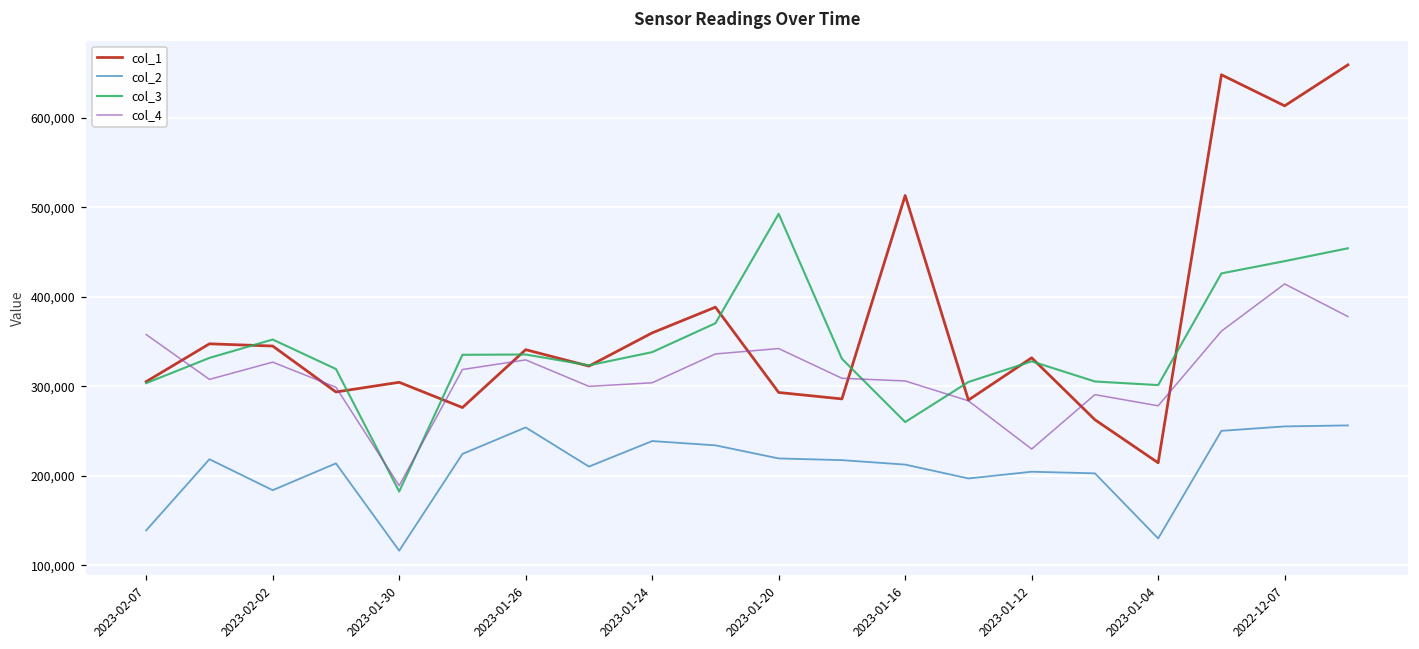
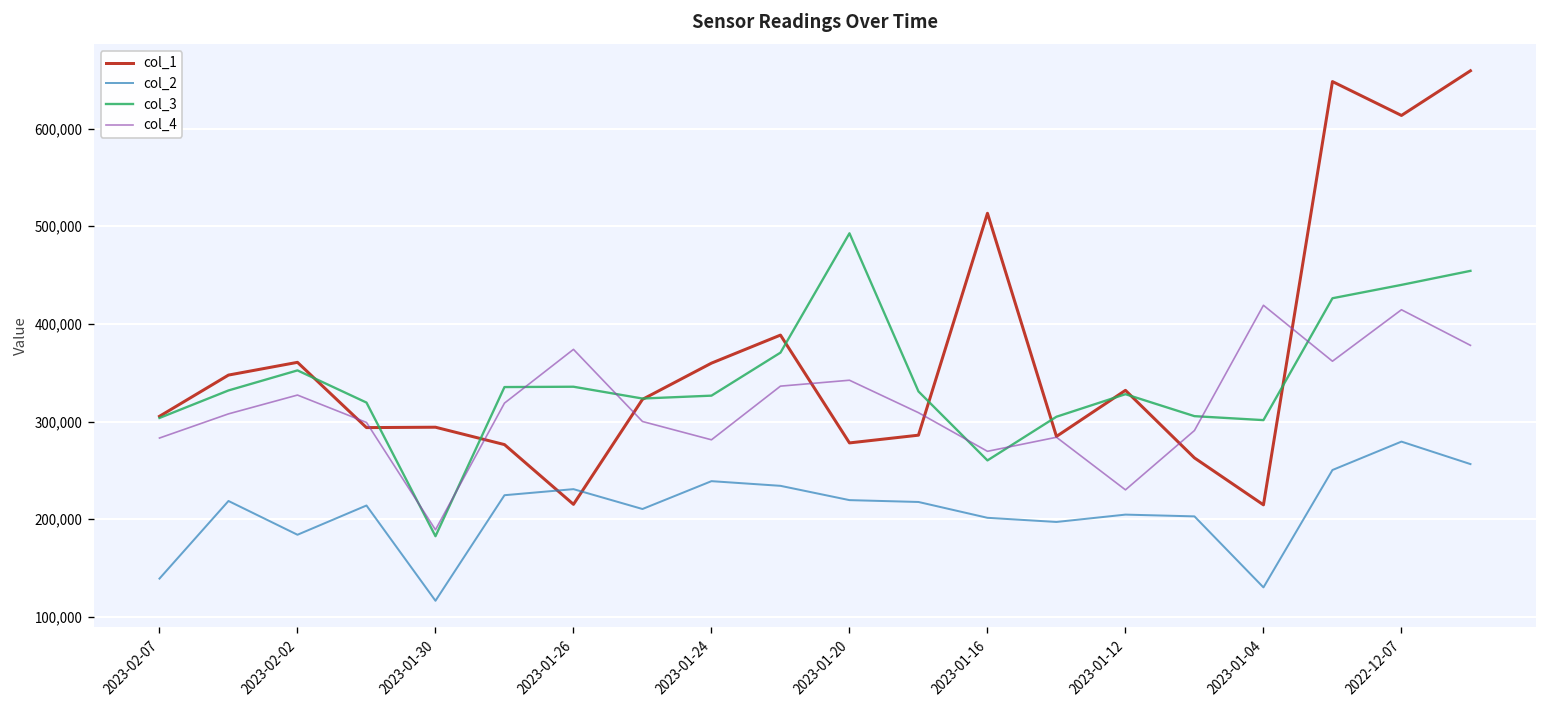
col_4, 2023-02-07: 360,000 -> 280,000
col_1, 2023-02-02: 350,000 -> 360,000
col_1, 2023-01-30: 300,000 -> 290,000
col_1, 2023-01-26: 340,000 -> 220,000
col_2, 2023-01-26: 250,000 -> 230,000
col_4, 2023-01-26: 330,000 -> 370,000
col_3, 2023-01-24: 340,000 -> 330,000
col_4, 2023-01-24: 300,000 -> 280,000
col_1, 2023-01-20: 290,000 -> 280,000
col_2, 2023-01-16: 210,000 -> 200,000
col_4, 2023-01-16: 310,000 -> 270,000
col_4, 2023-01-04: 280,000 -> 420,000
col_2, 2022-12-07: 260,000 -> 280,000
